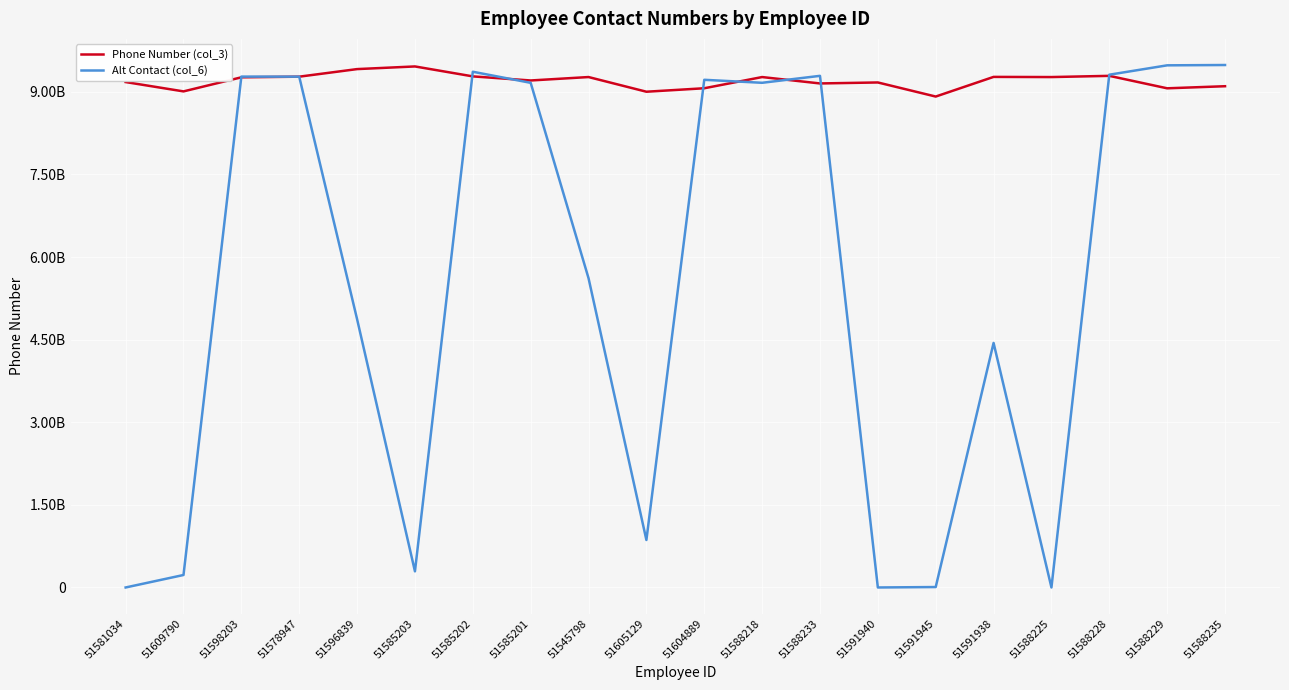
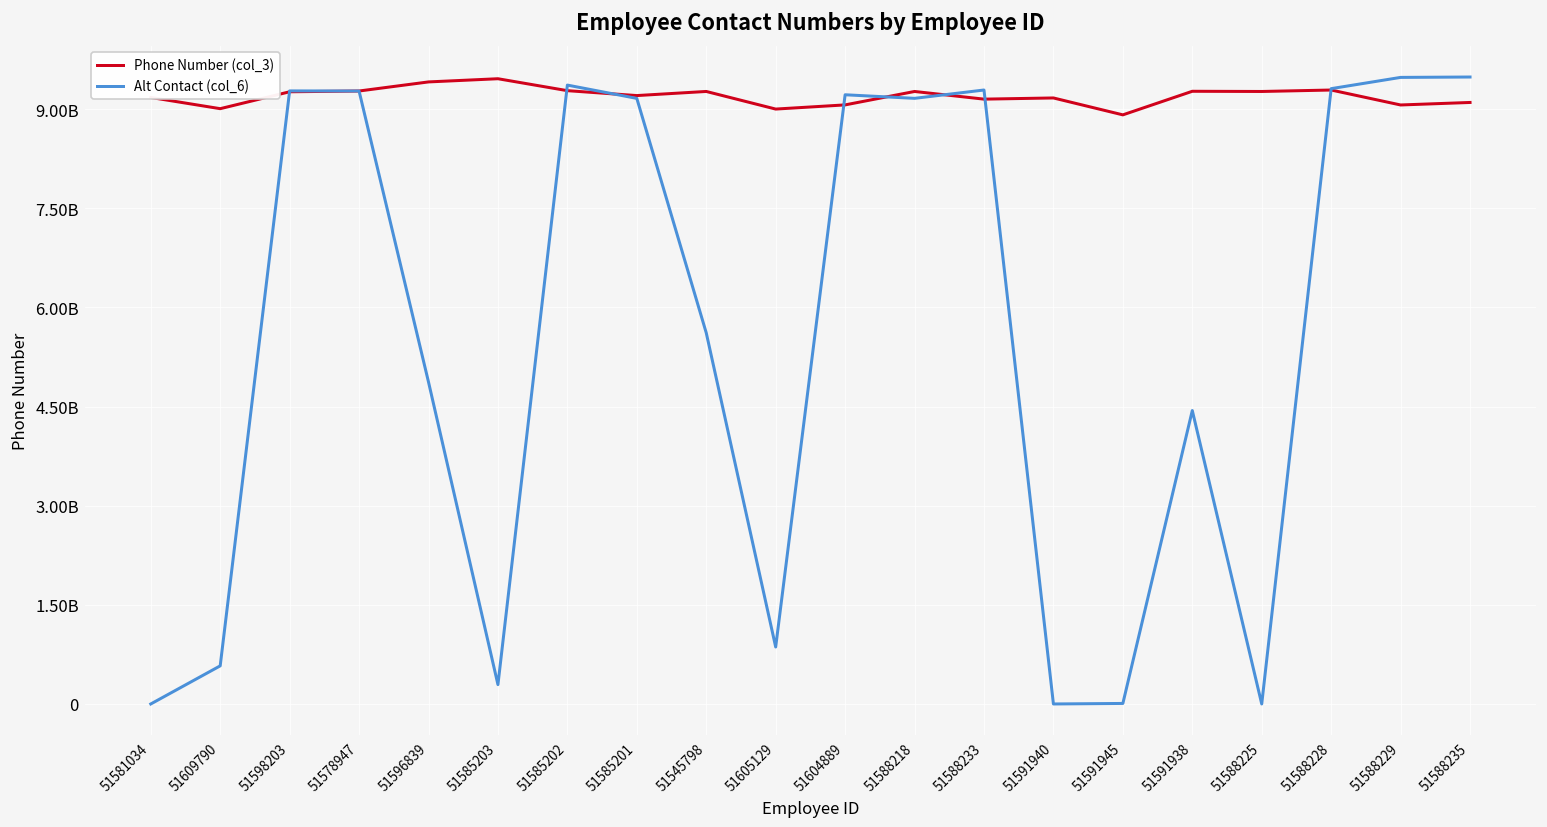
Alt Contact (col_6), 51609790: 200000000 -> 600000000
